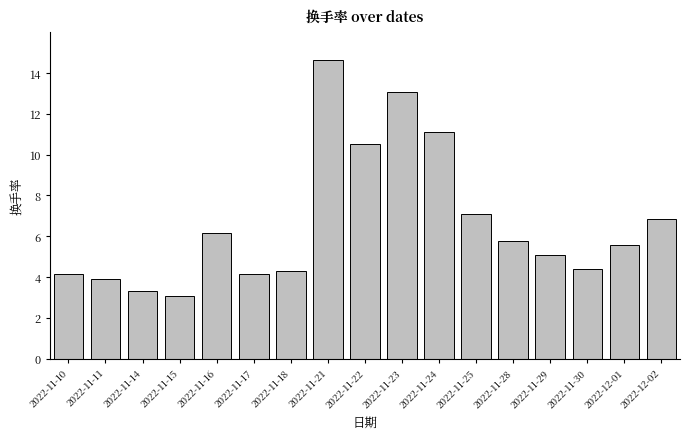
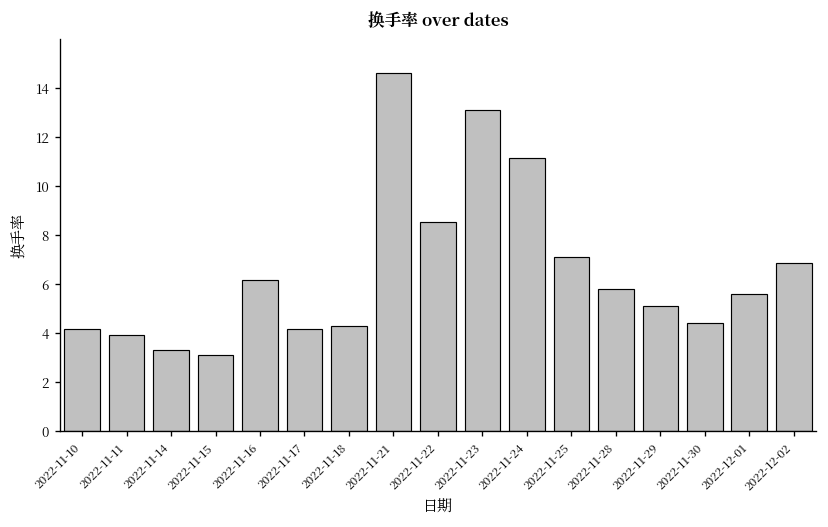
2022-11-22: 10.5 -> 8.5
